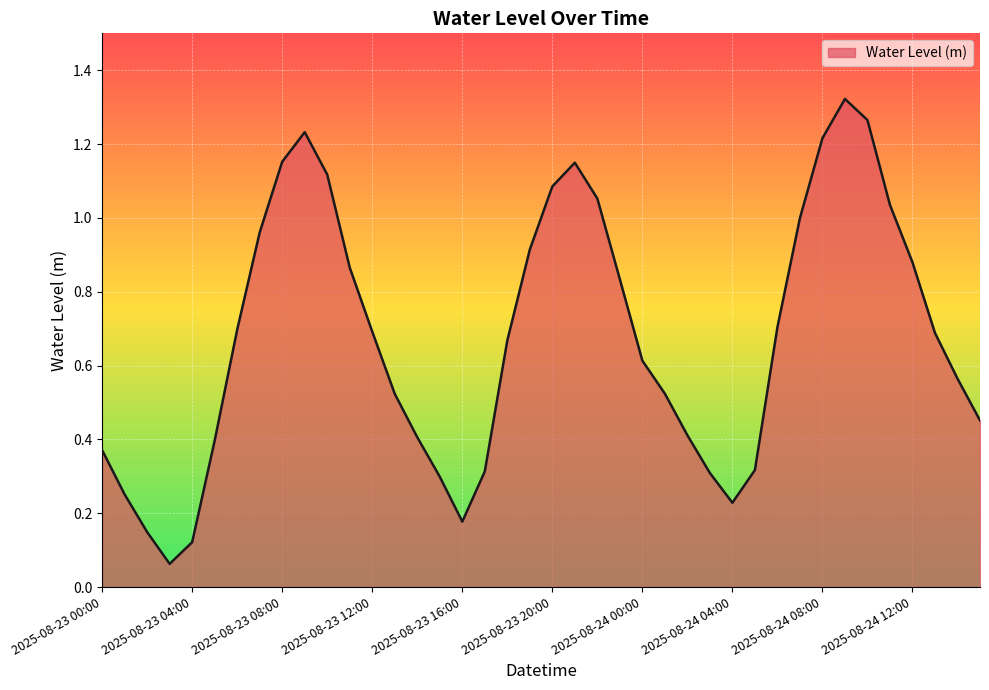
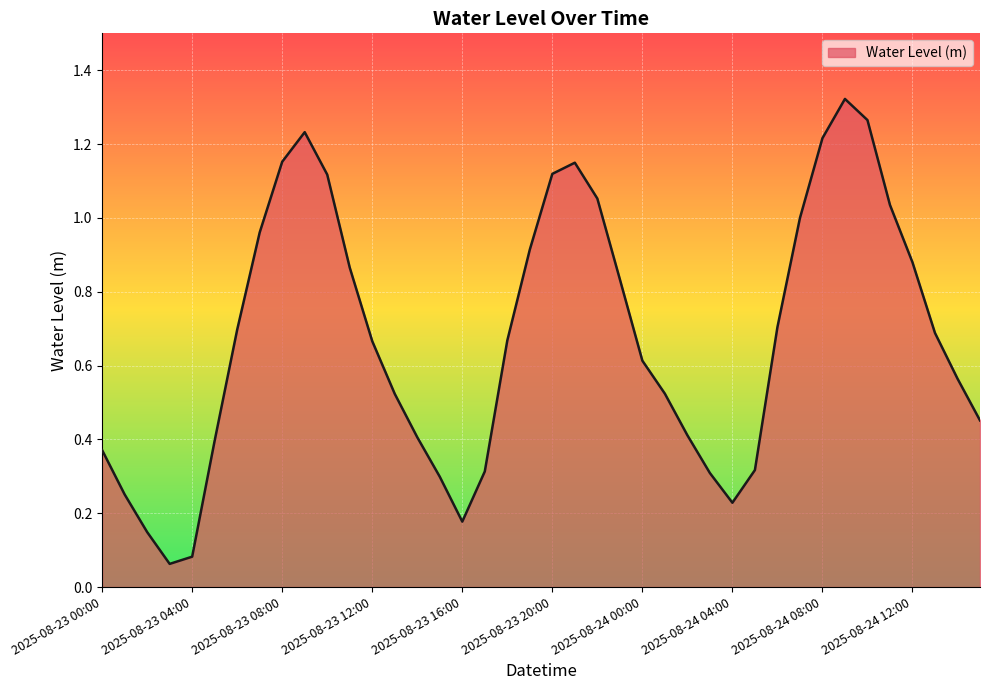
2025-08-23 04:00: 0.12 -> 0.08
2025-08-23 12:00: 0.69 -> 0.67
2025-08-23 20:00: 1.09 -> 1.12
